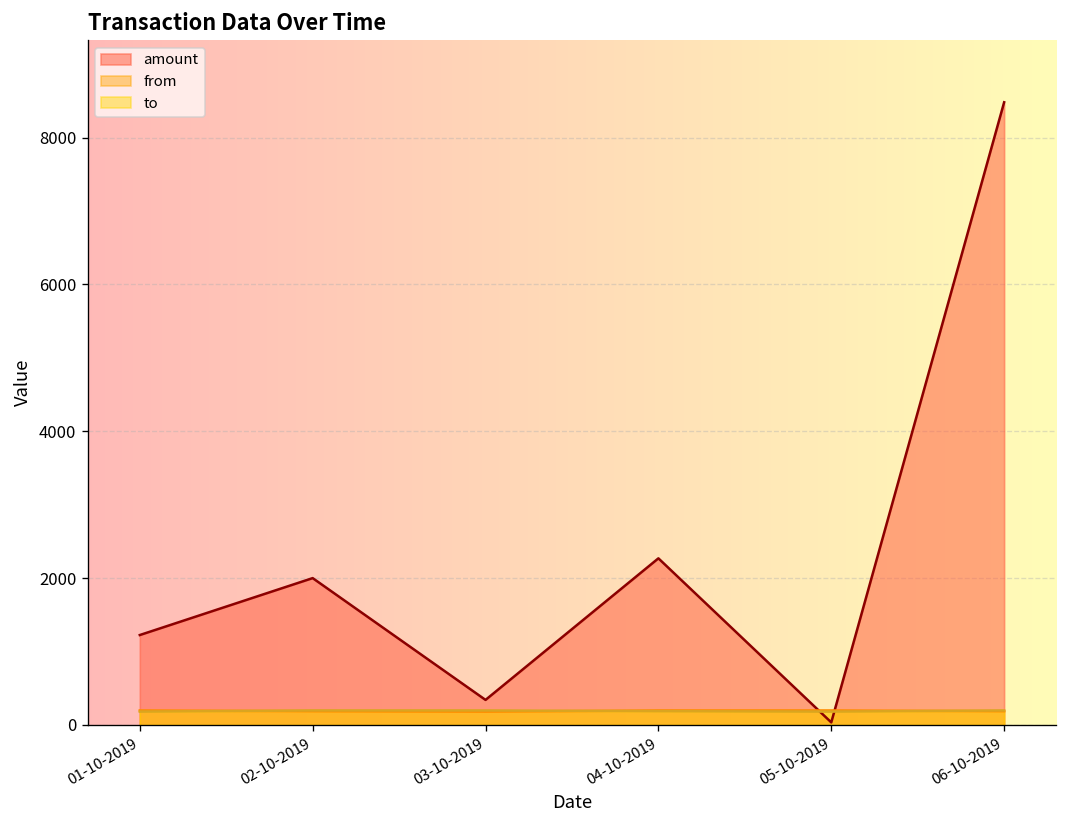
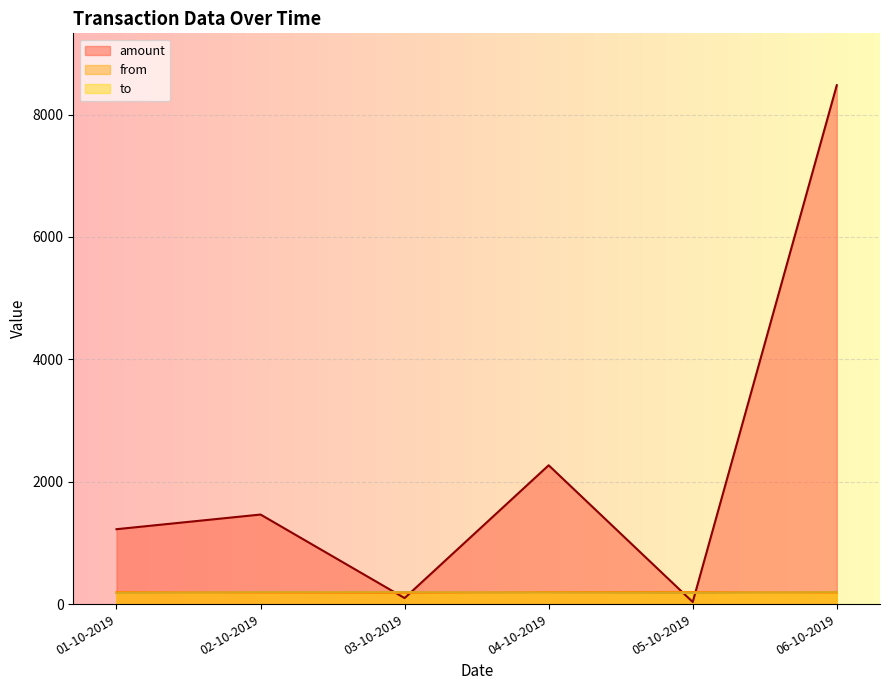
amount, 02-10-2019: 2000 -> 1500
amount, 03-10-2019: 300 -> 100
